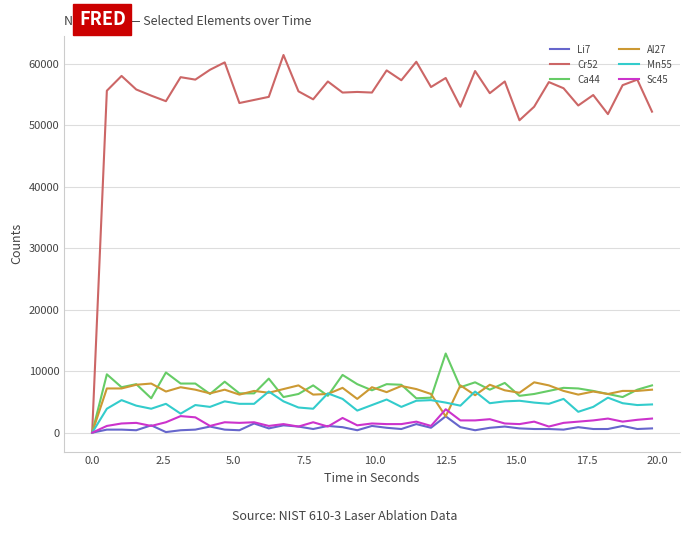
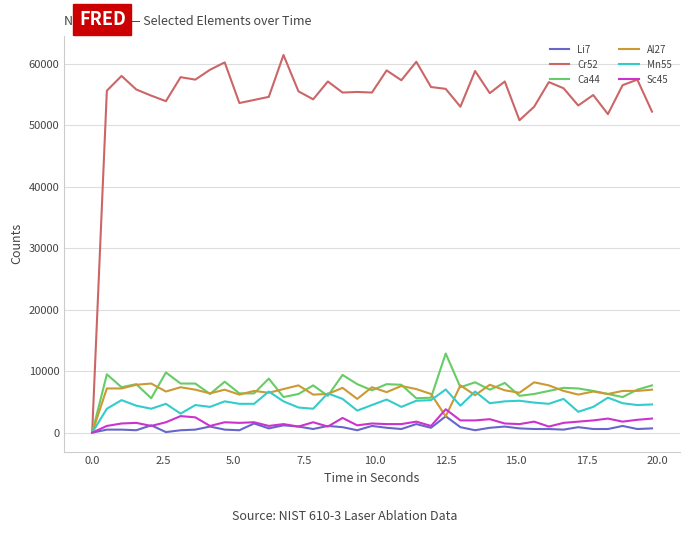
Cr52, 12.5: 58000 -> 56000
Mn55, 12.5: 5000 -> 7000
